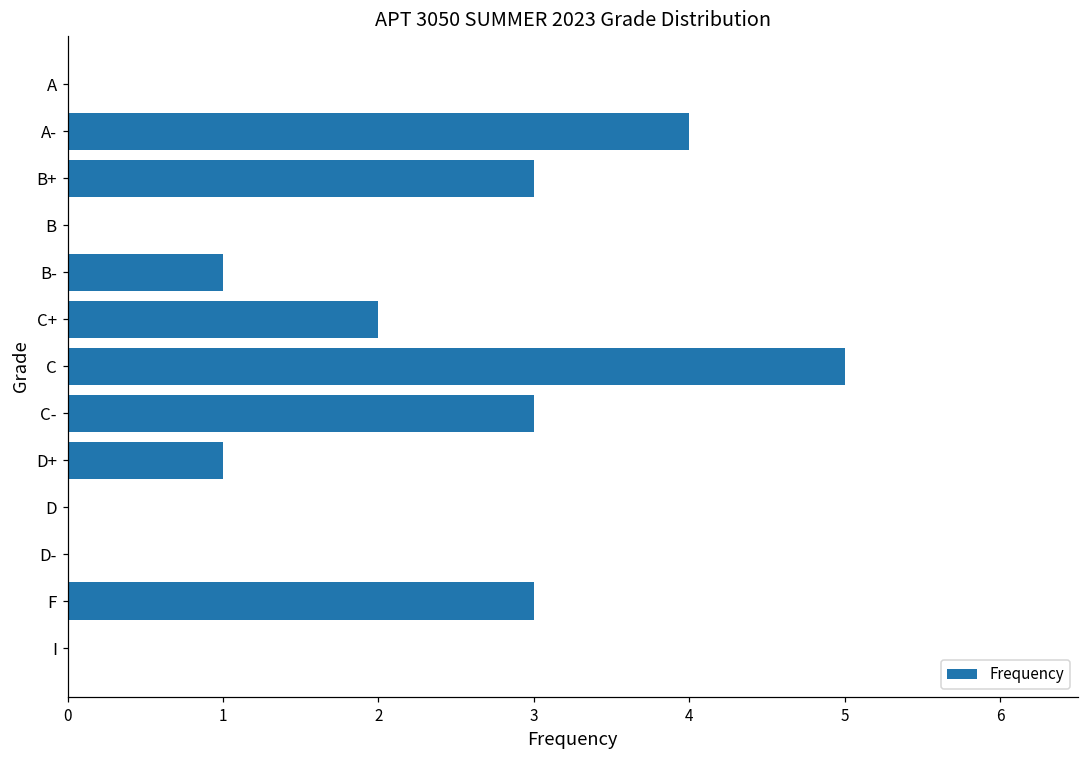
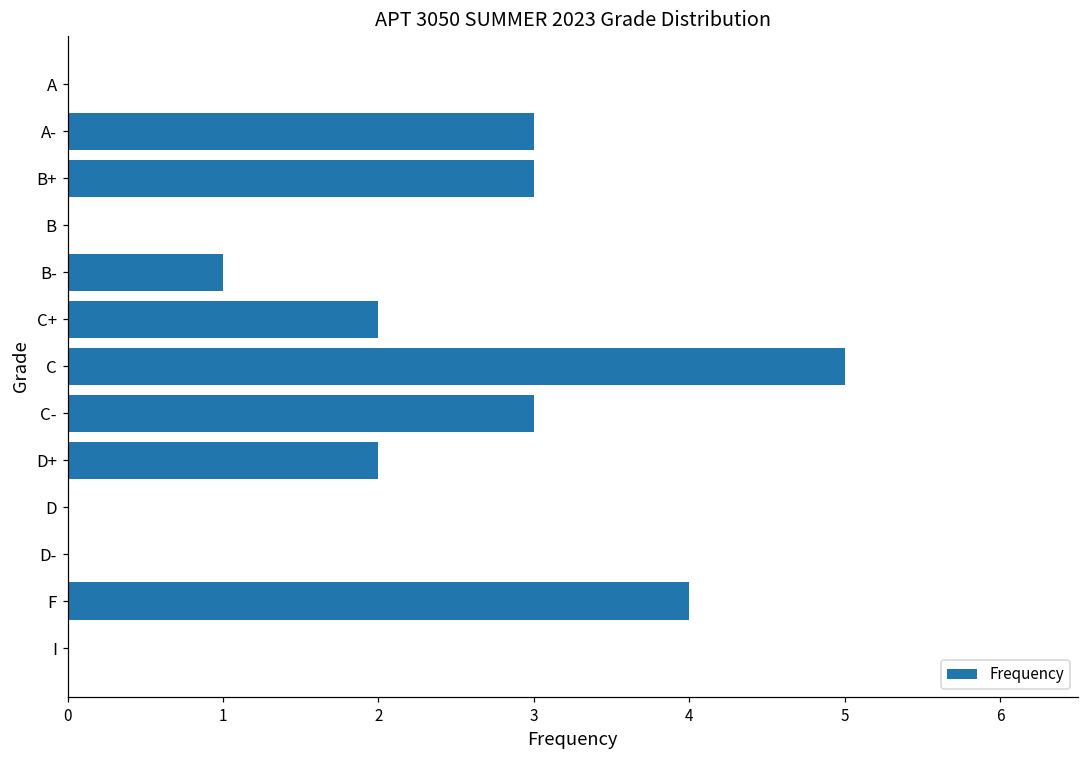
A-: 4 -> 3
D+: 1 -> 2
F: 3 -> 4
